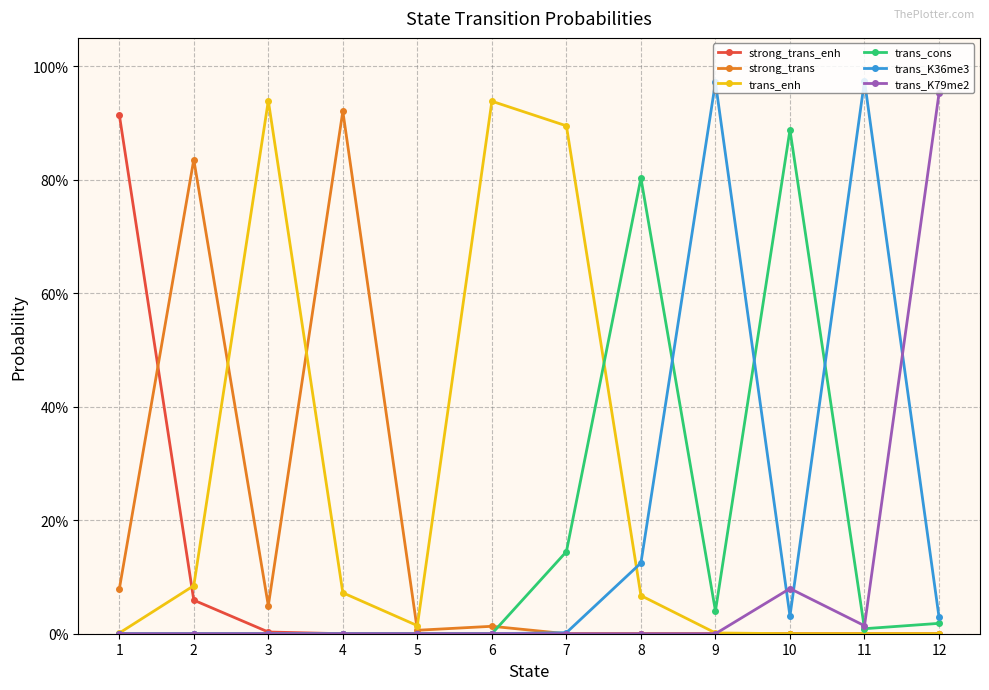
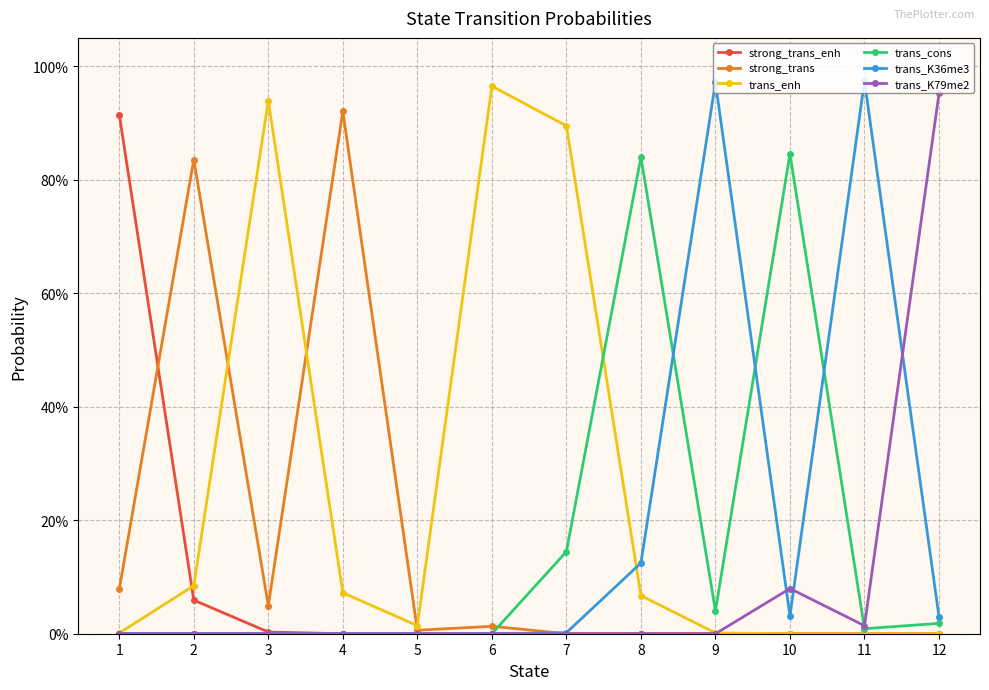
trans_enh, 6: 94% -> 96%
trans_cons, 8: 80% -> 84%
trans_cons, 10: 89% -> 85%
